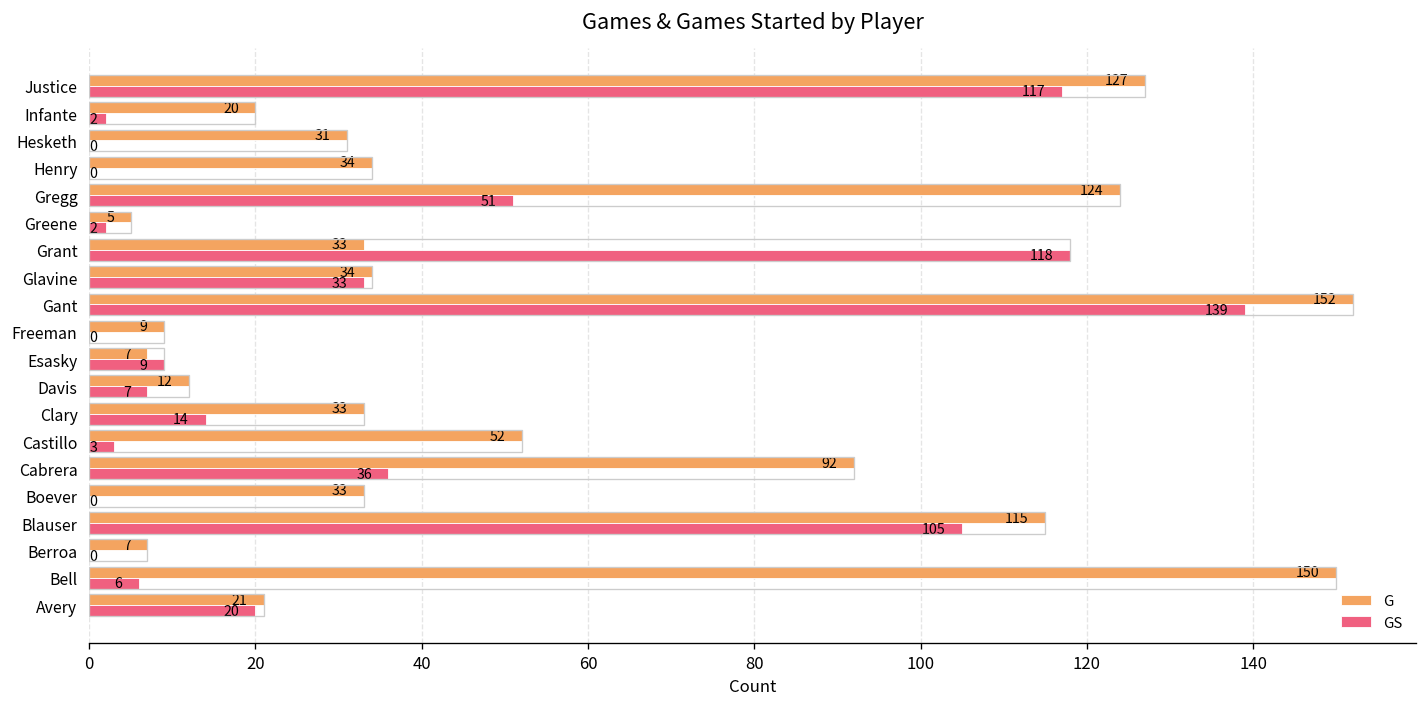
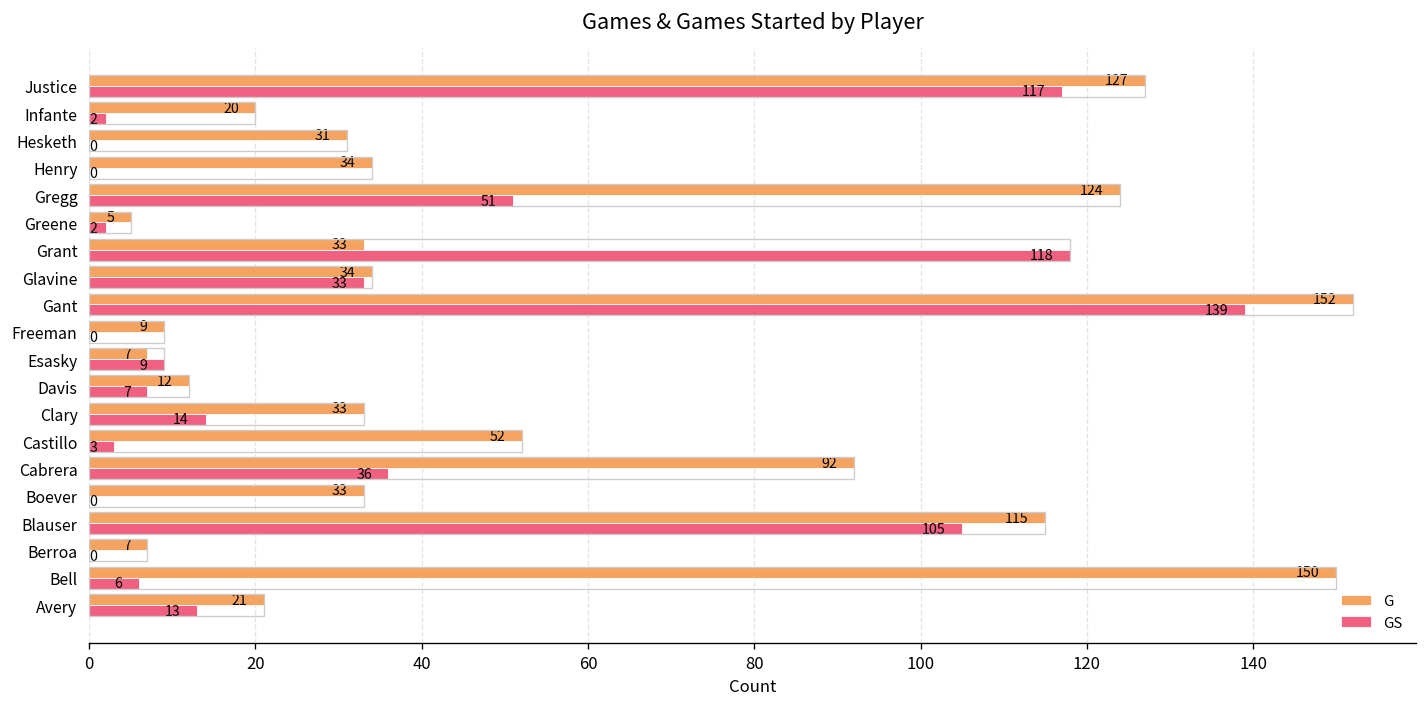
GS, Avery: 20 -> 13
